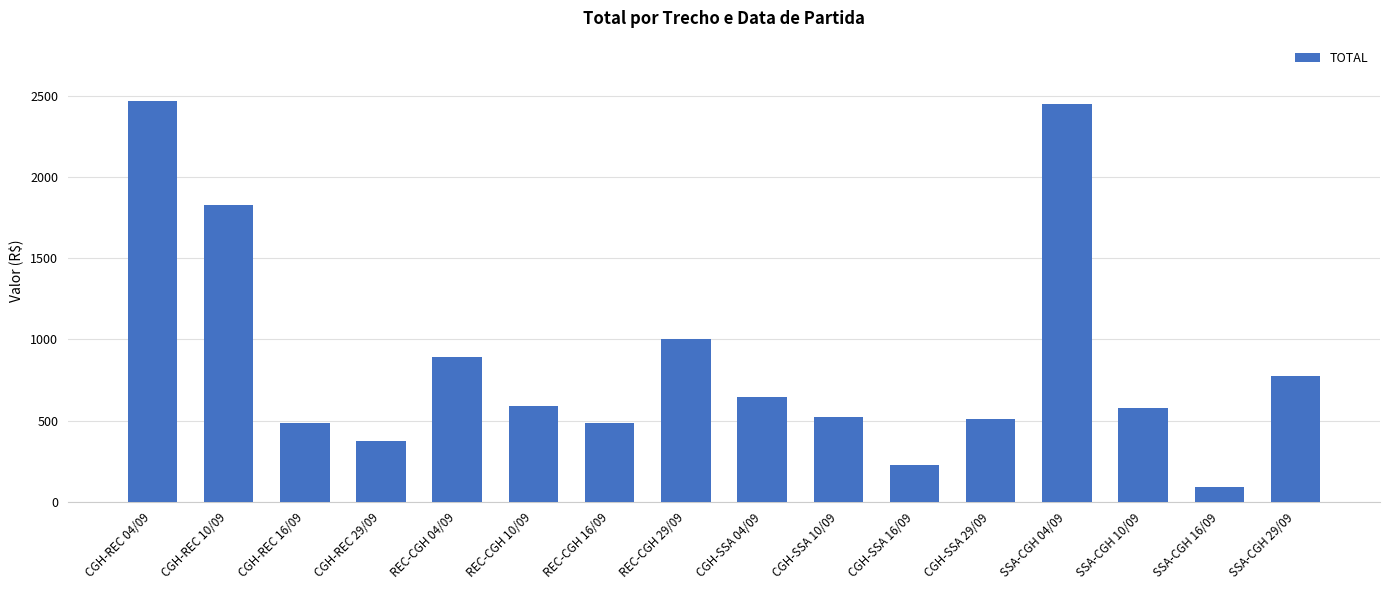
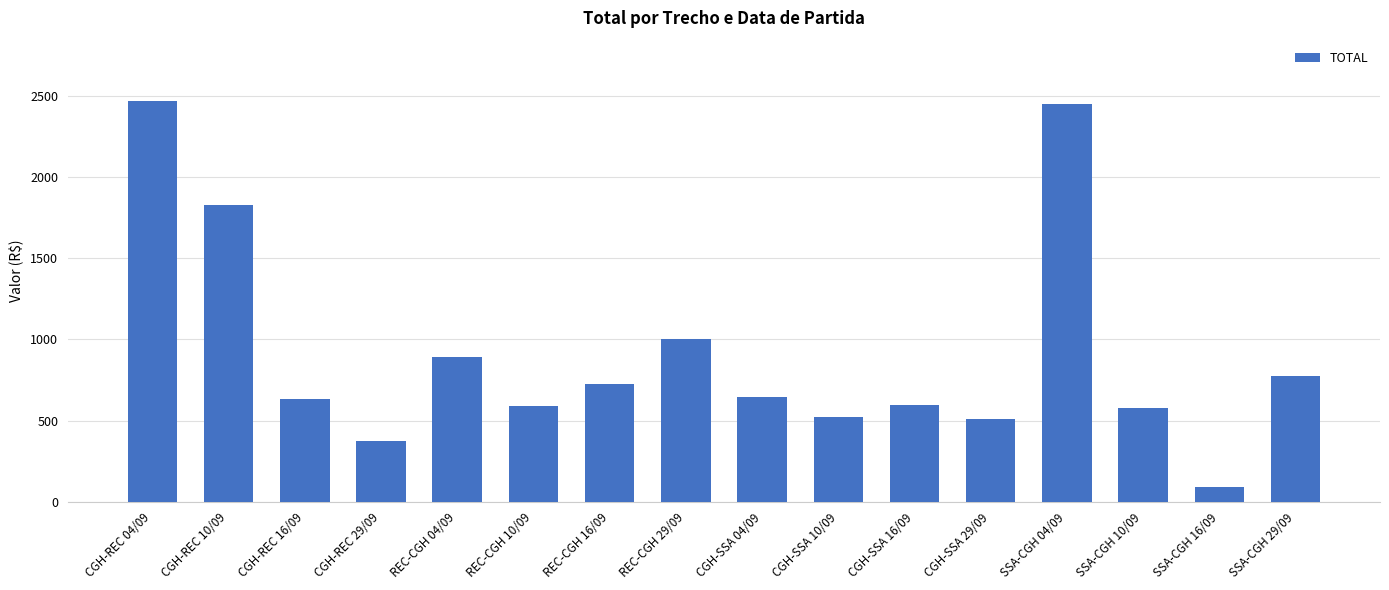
CGH-REC 16/09: 480 -> 630
REC-CGH 16/09: 480 -> 720
CGH-SSA 16/09: 220 -> 600
